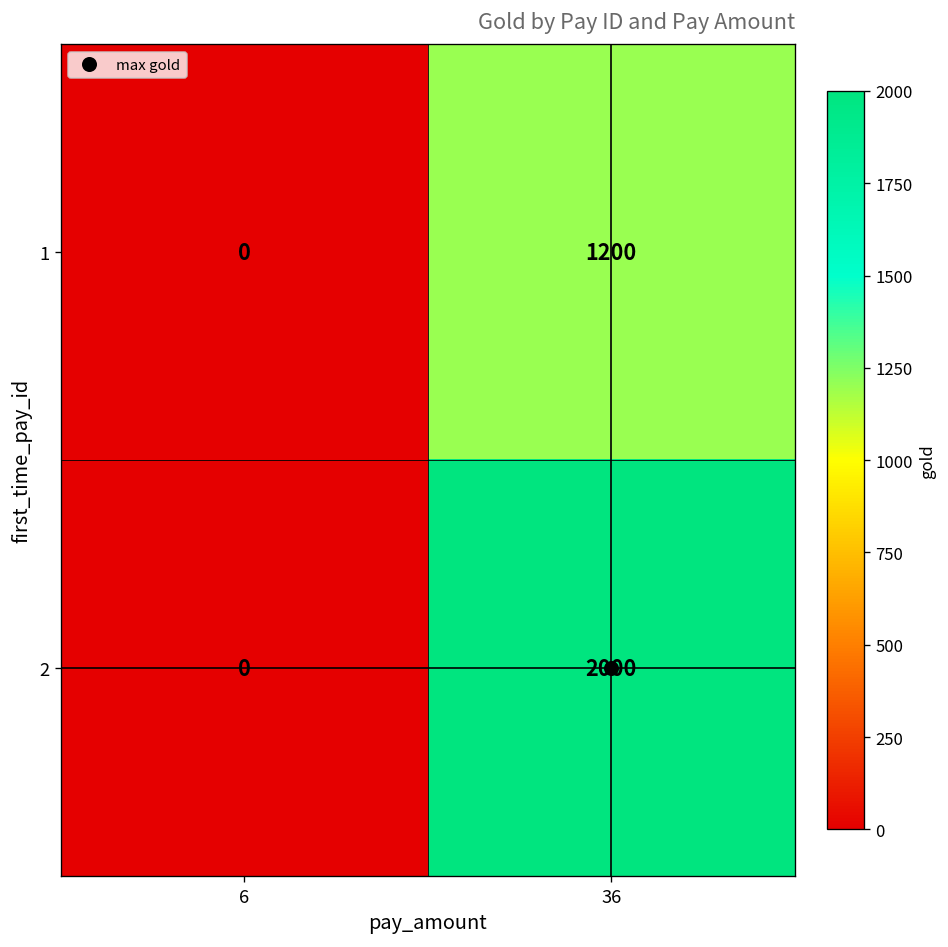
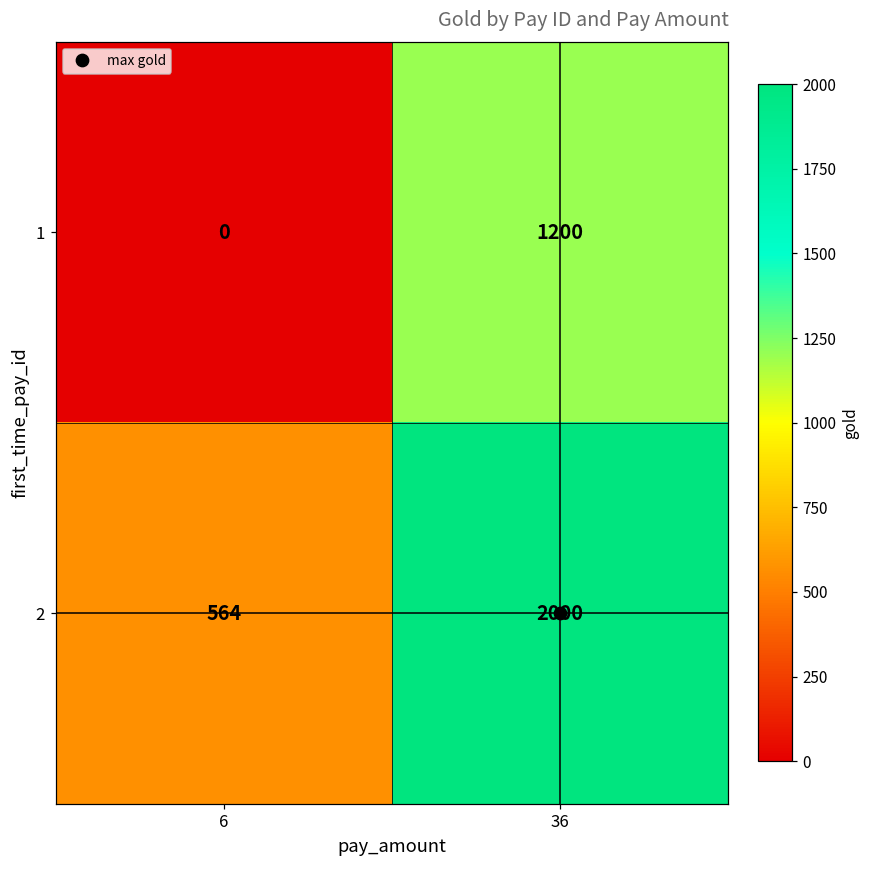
2, 6: 0 -> 564
